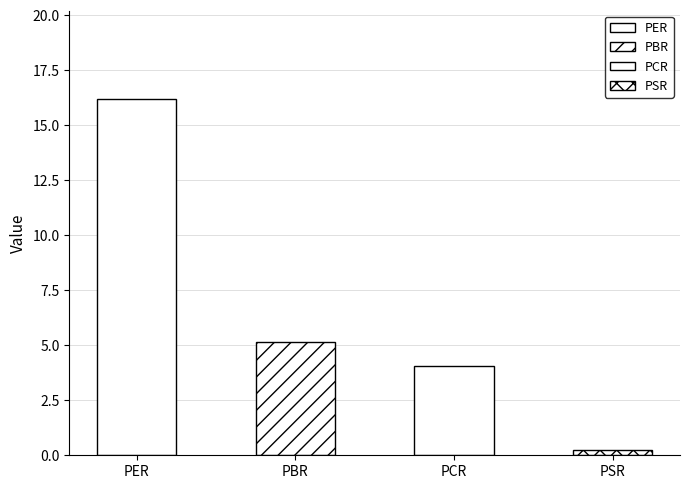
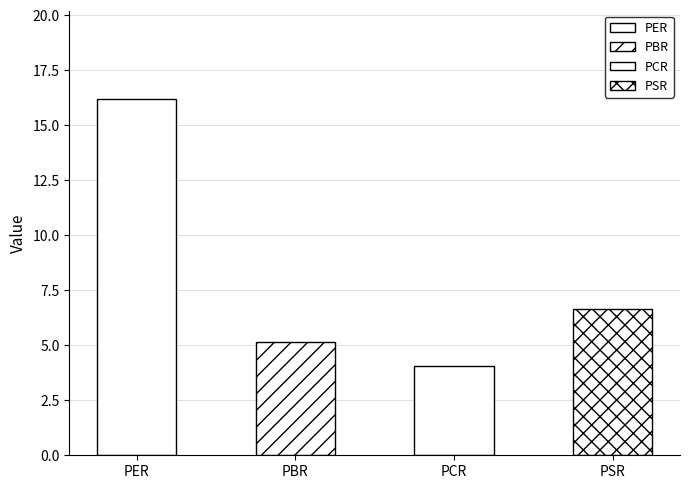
PSR: 0.2 -> 6.6
